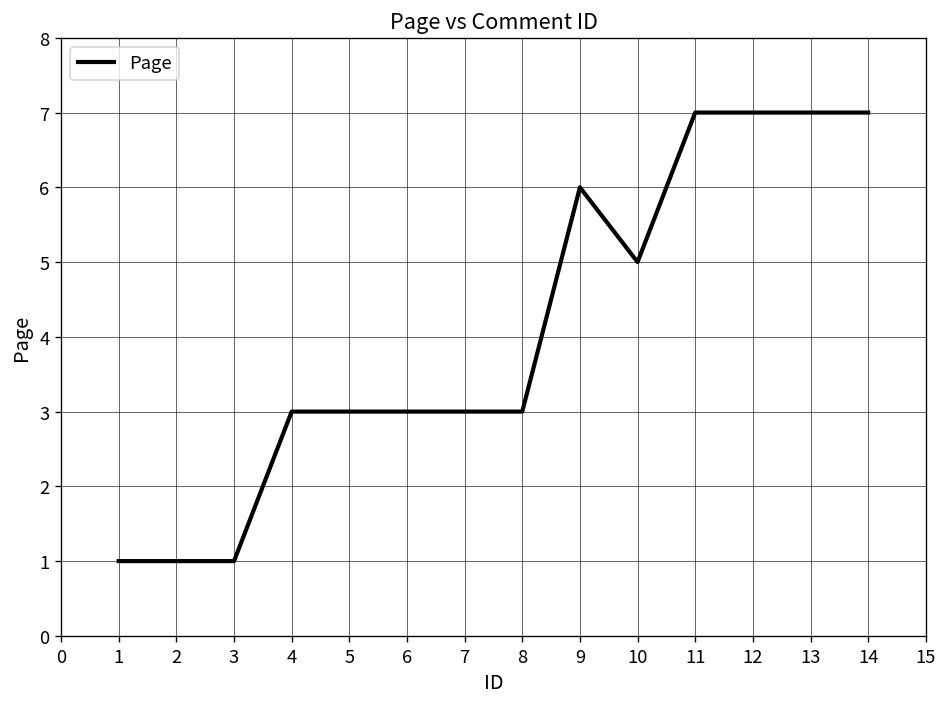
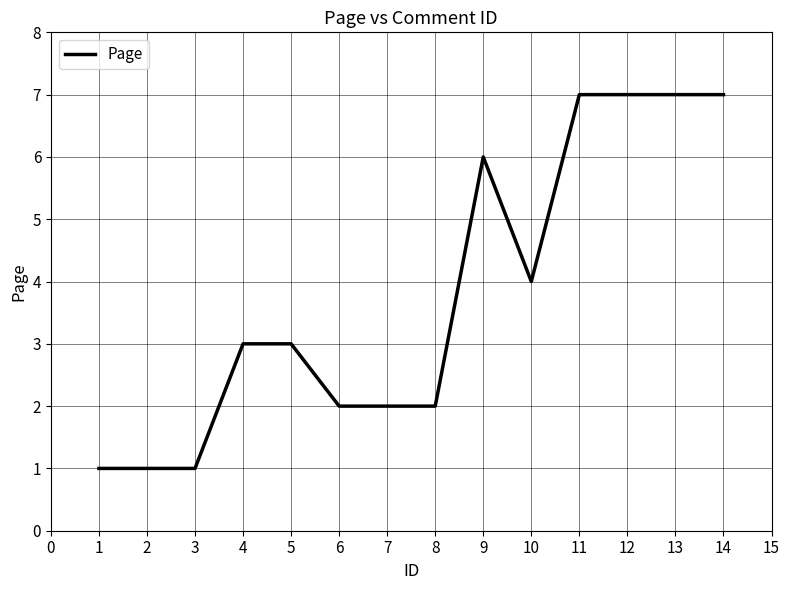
6: 3 -> 2
7: 3 -> 2
8: 3 -> 2
10: 5 -> 4
